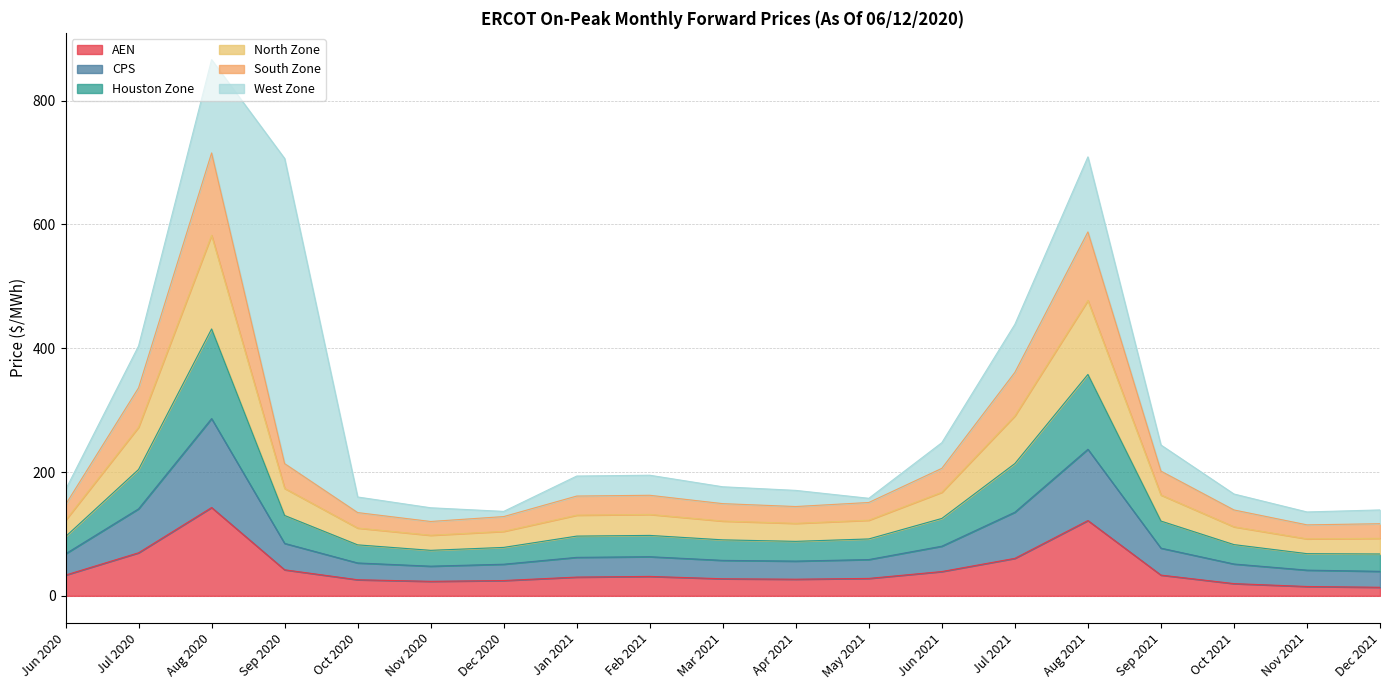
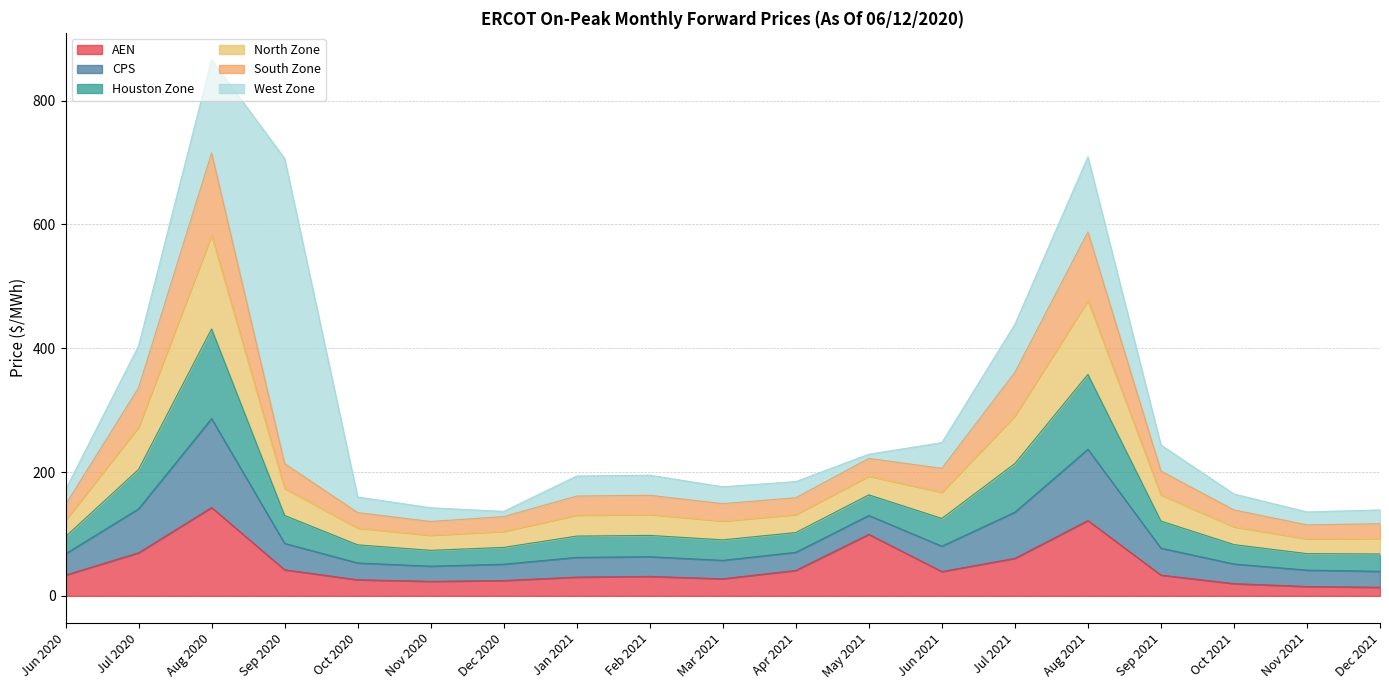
AEN, Apr 2021: 30 -> 40
AEN, May 2021: 30 -> 100
